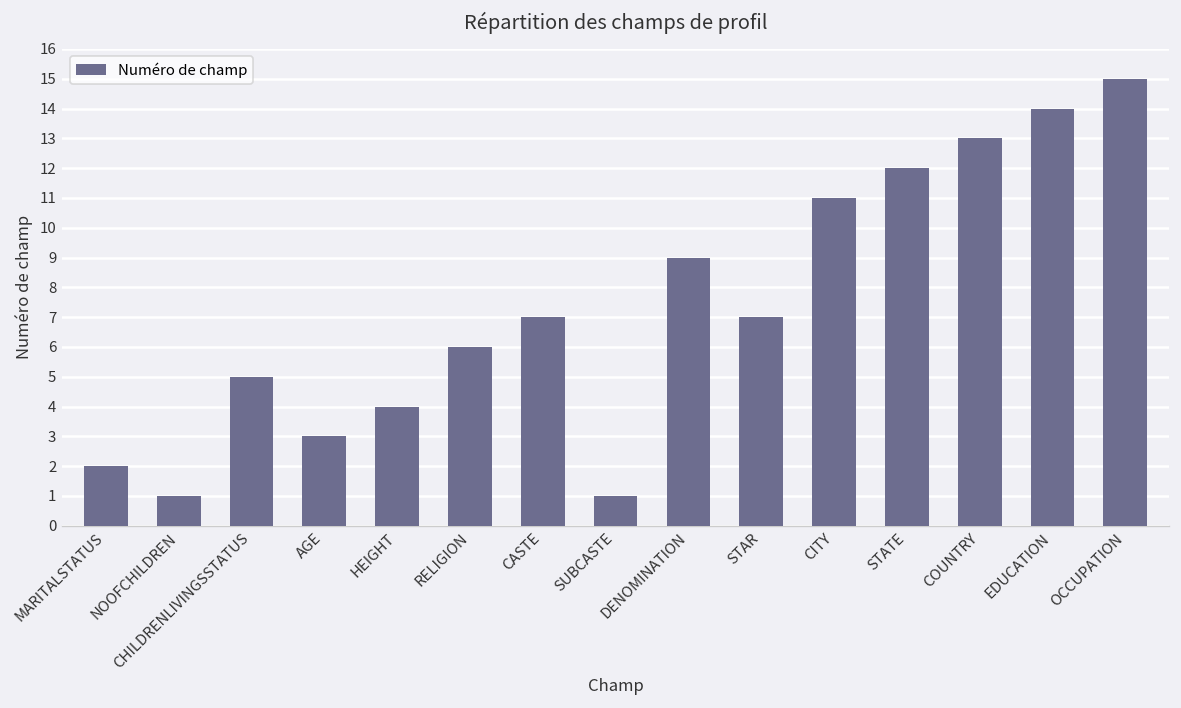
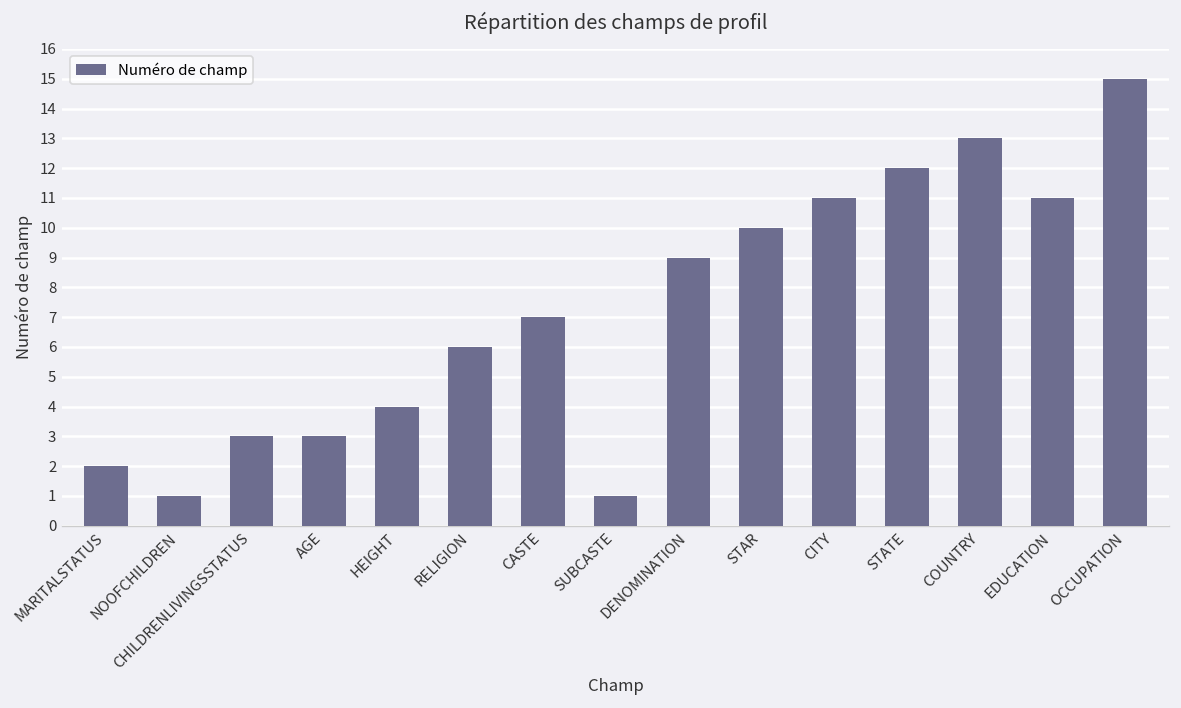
CHILDRENLIVINGSSTATUS: 5 -> 3
STAR: 7 -> 10
EDUCATION: 14 -> 11
